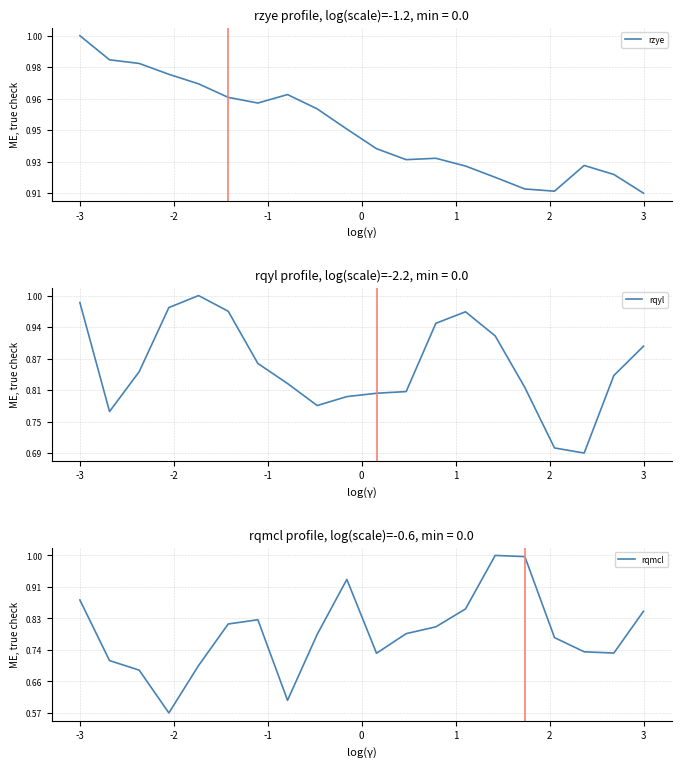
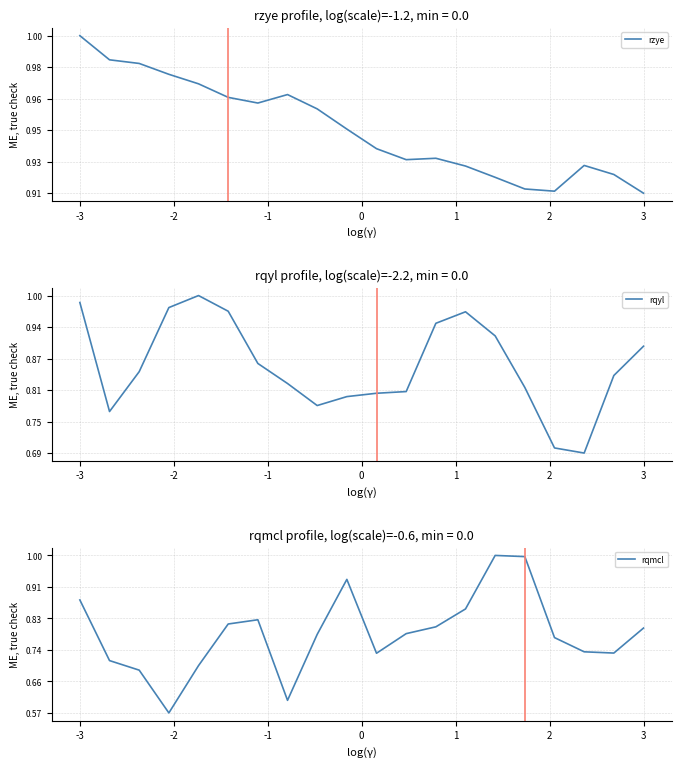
rqmcl profile, log(scale)=-0.6, min = 0.0, 3: 0.85 -> 0.80
